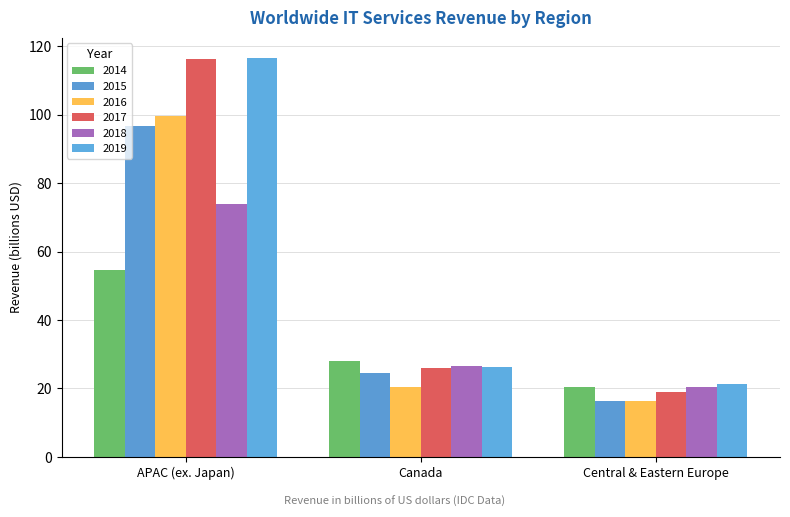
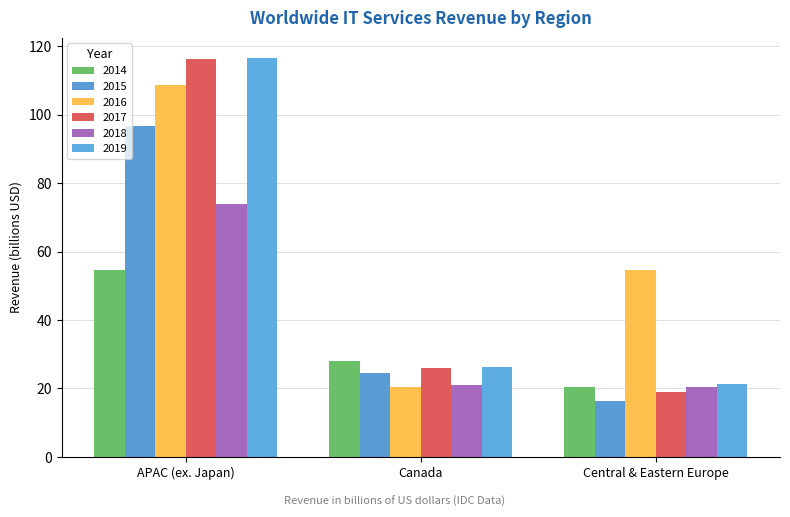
2016, APAC (ex. Japan): 100 -> 109
2018, Canada: 26 -> 21
2016, Central & Eastern Europe: 16 -> 55
